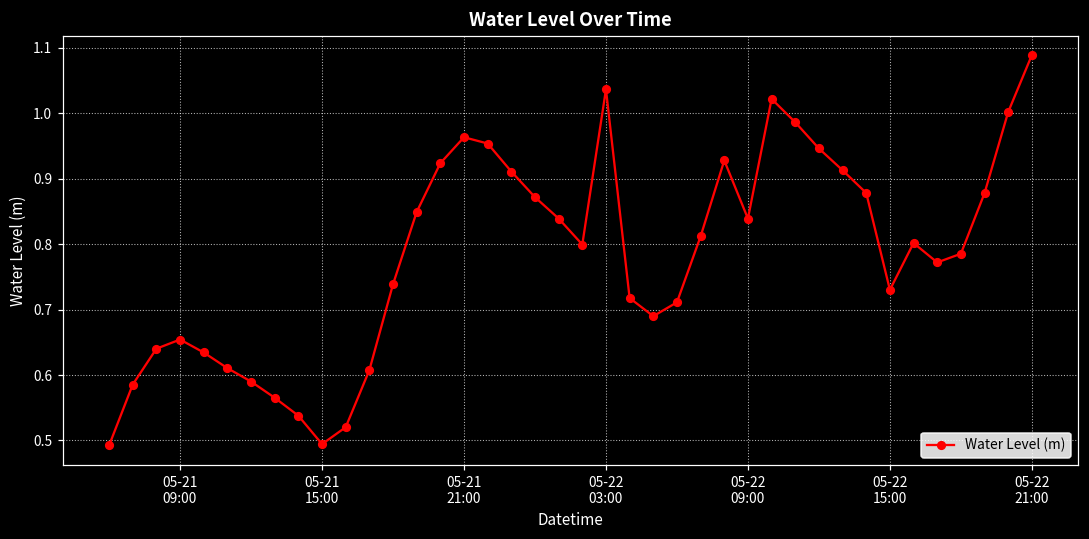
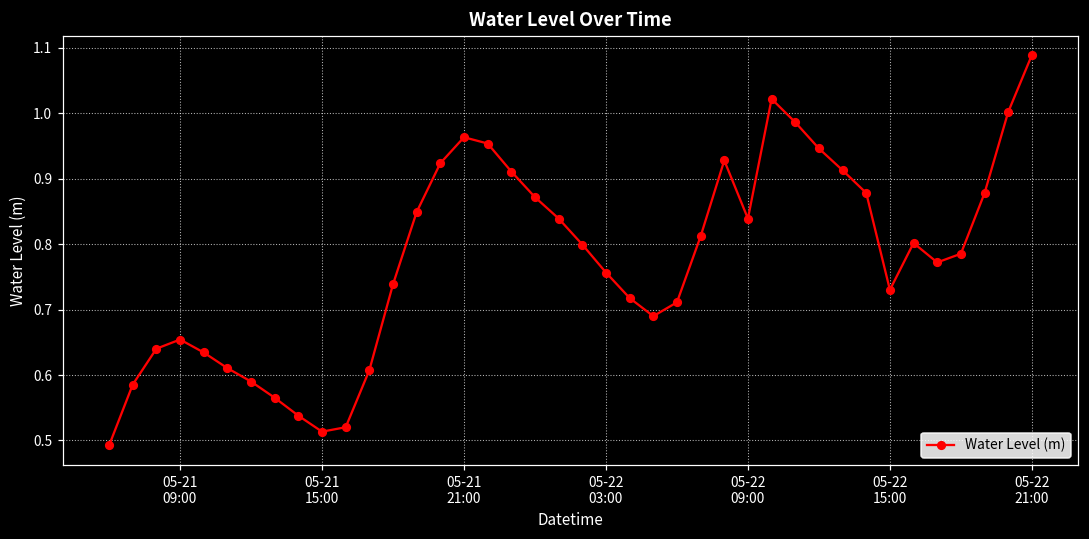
05-21 15:00: 0.49 -> 0.51
05-22 03:00: 1.04 -> 0.76
